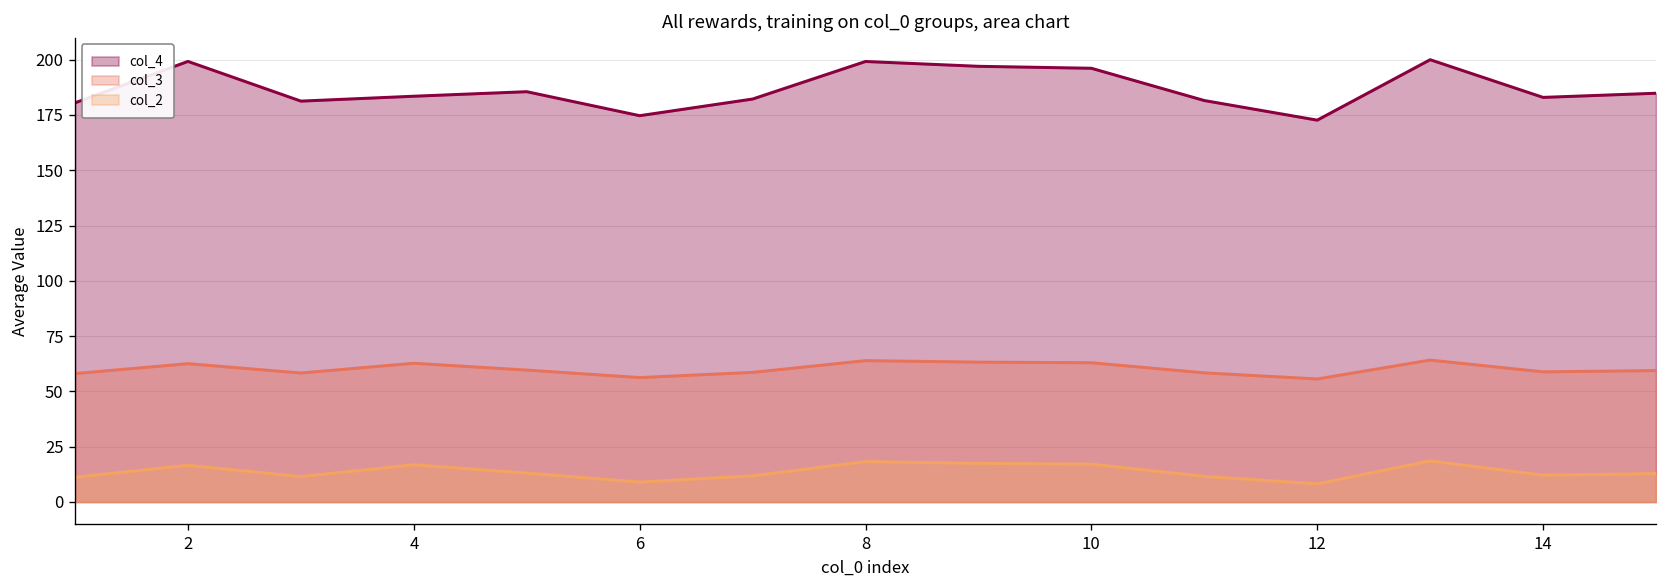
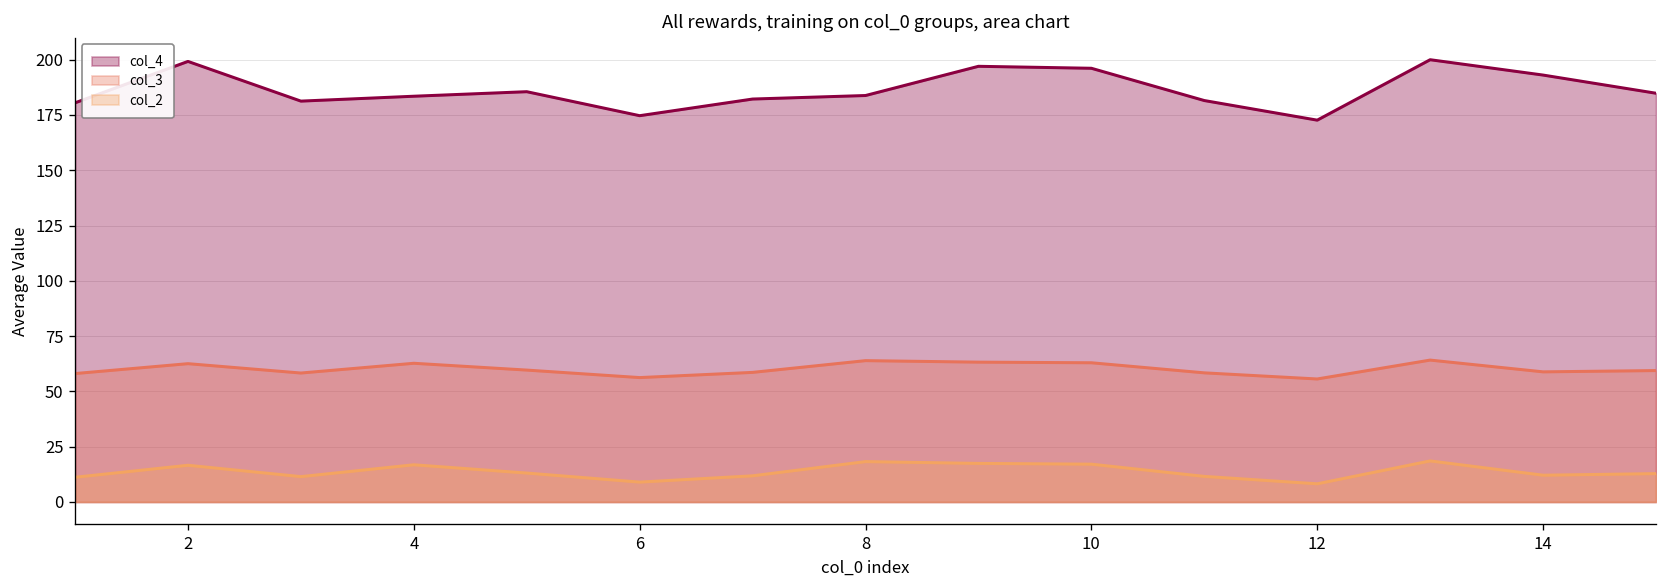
col_4, 8: 199 -> 184
col_4, 14: 183 -> 193
